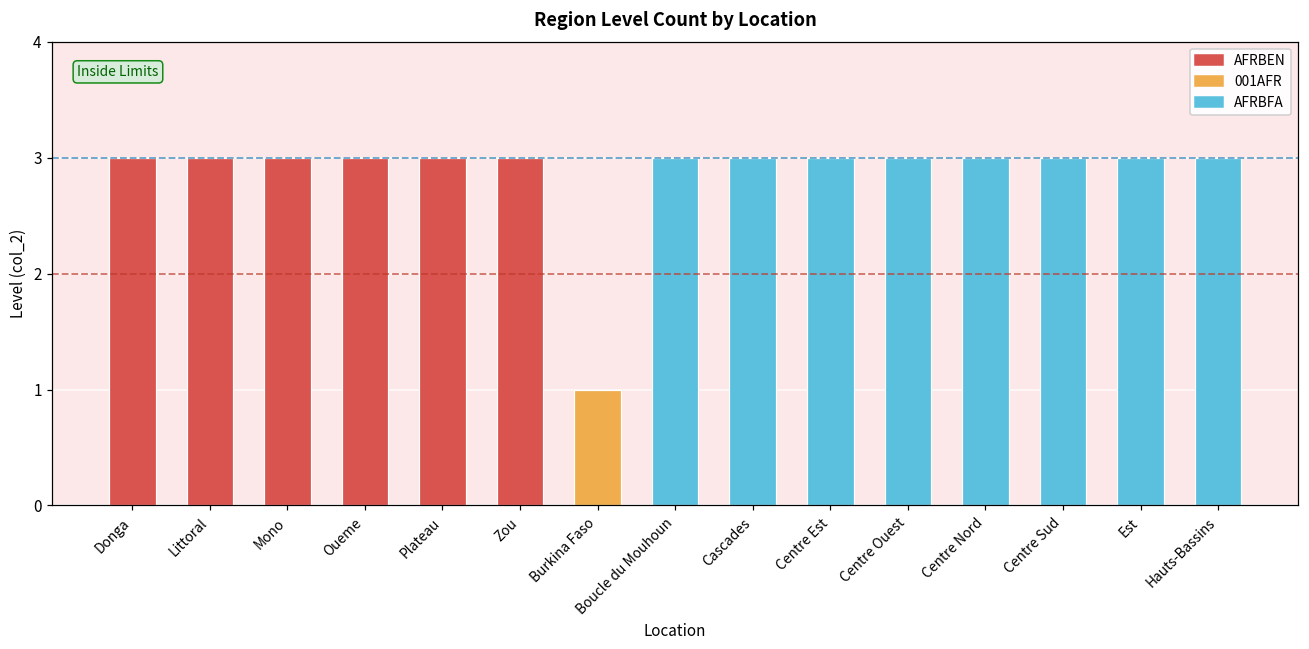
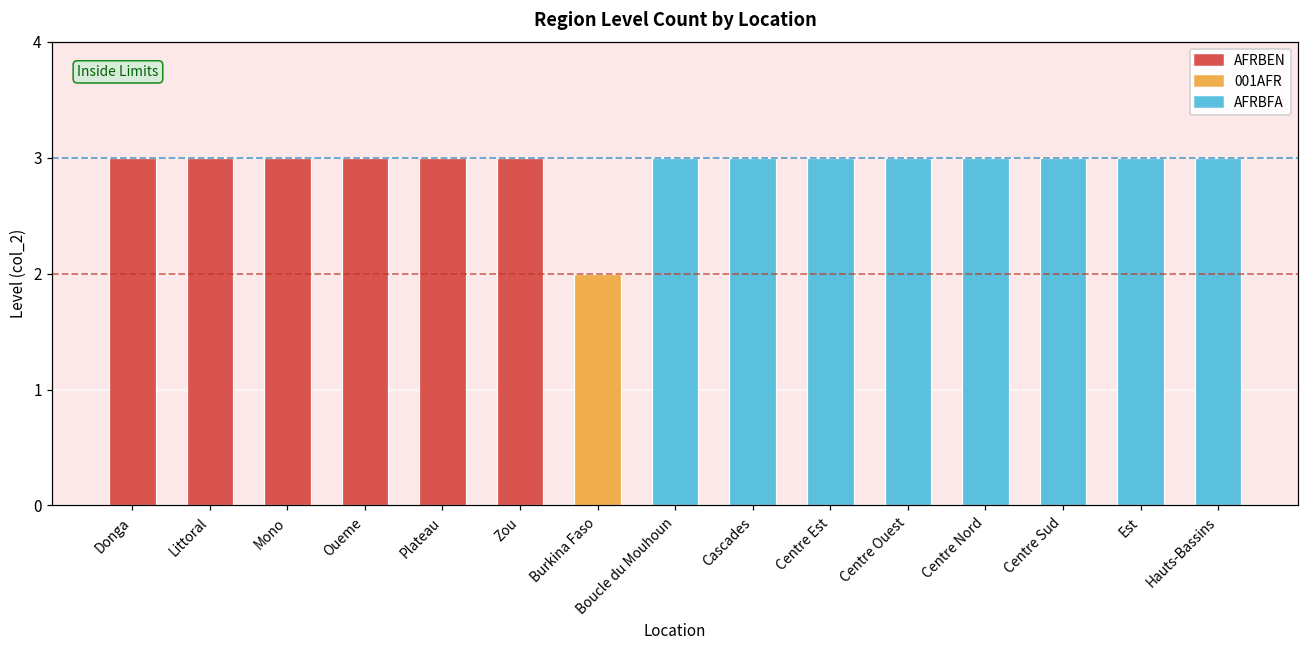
Burkina Faso: 1 -> 2
